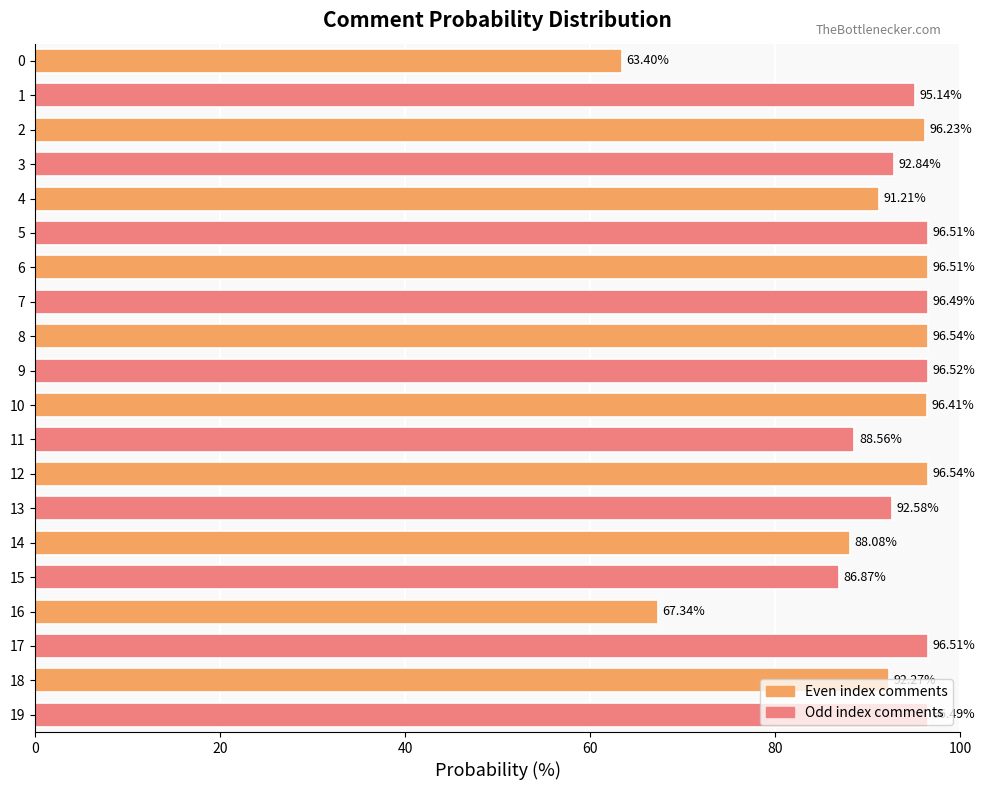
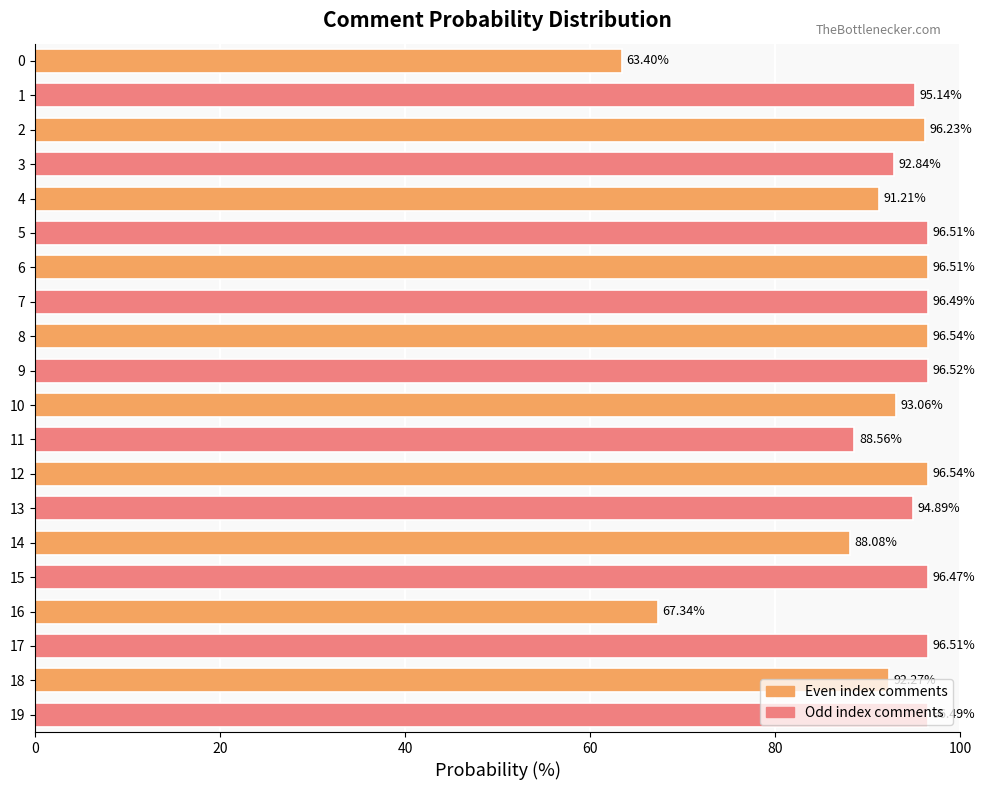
10: 96.41% -> 93.06%
13: 92.58% -> 94.89%
15: 86.87% -> 96.47%
